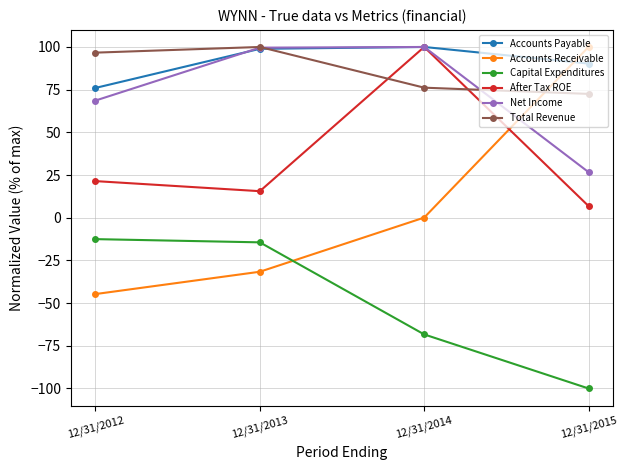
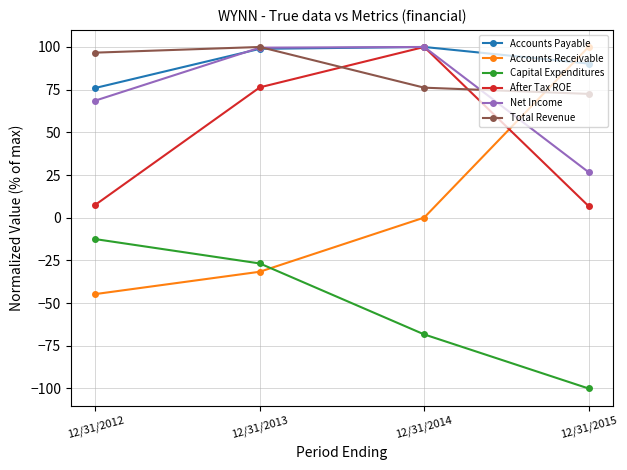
After Tax ROE, 12/31/2012: 21 -> 8
Capital Expenditures, 12/31/2013: -14 -> -27
After Tax ROE, 12/31/2013: 16 -> 76
